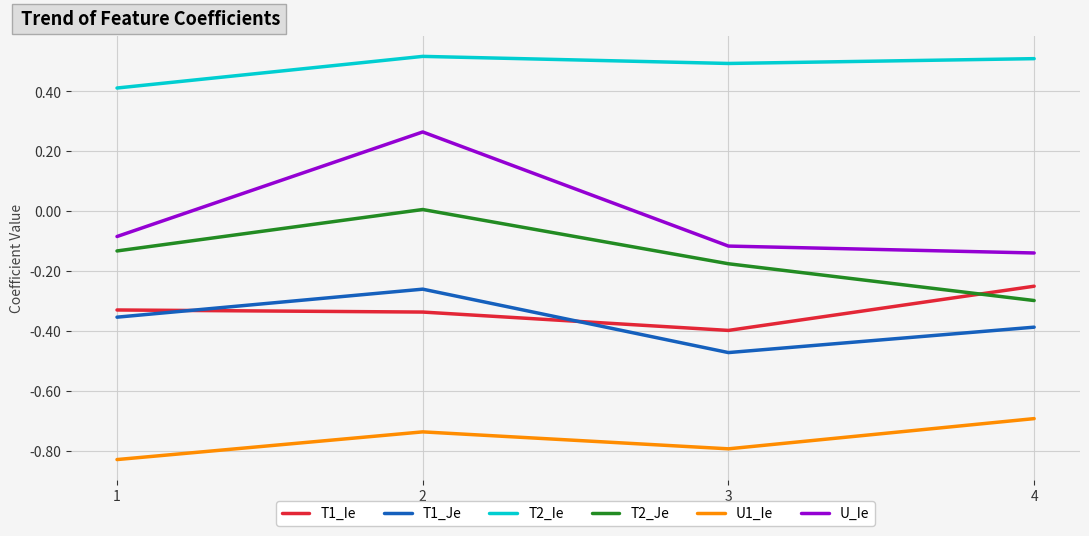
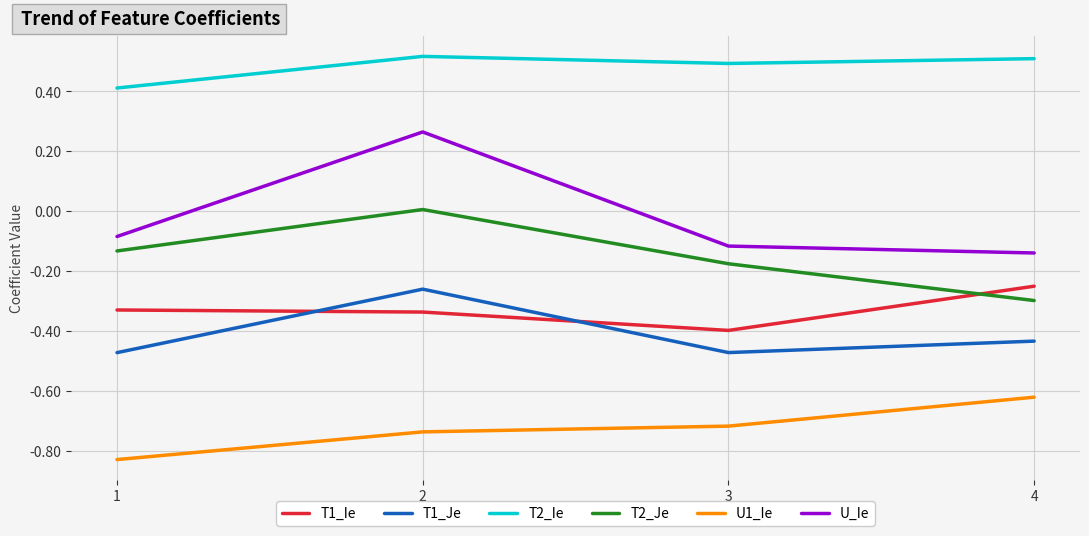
T1_Je, 1: -0.35 -> -0.47
U1_Ie, 3: -0.79 -> -0.72
T1_Je, 4: -0.39 -> -0.43
U1_Ie, 4: -0.69 -> -0.62
